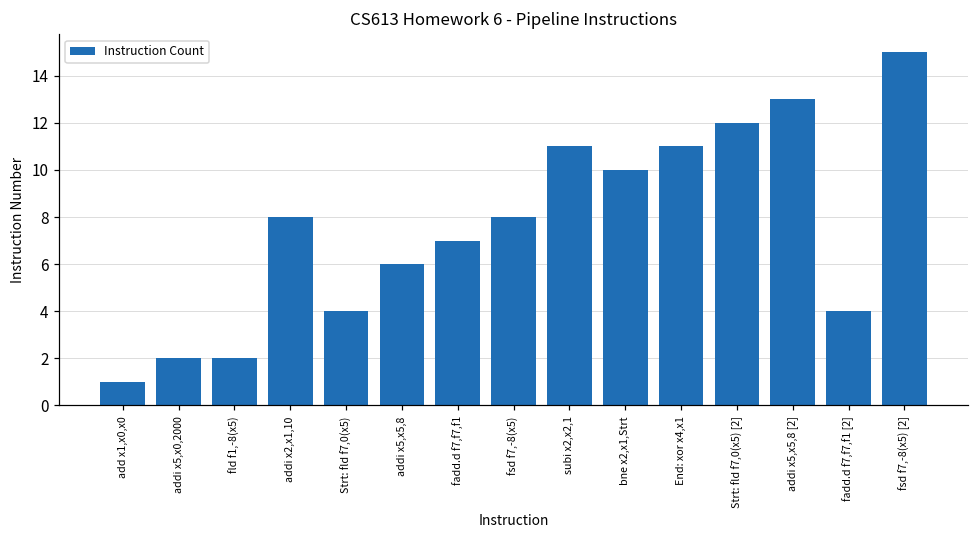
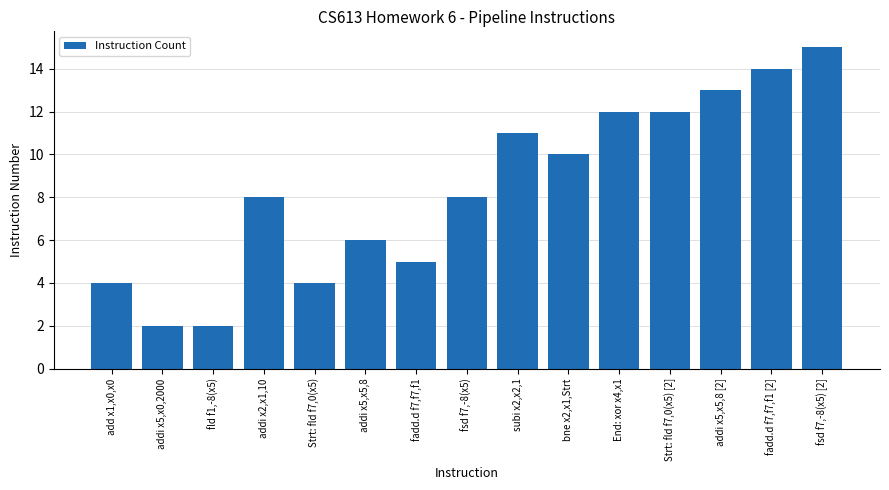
add x1,x0,x0: 1 -> 4
fadd.d f7,f7,f1: 7 -> 5
End: xor x4,x1: 11 -> 12
fadd.d f7,f7,f1 [2]: 4 -> 14
